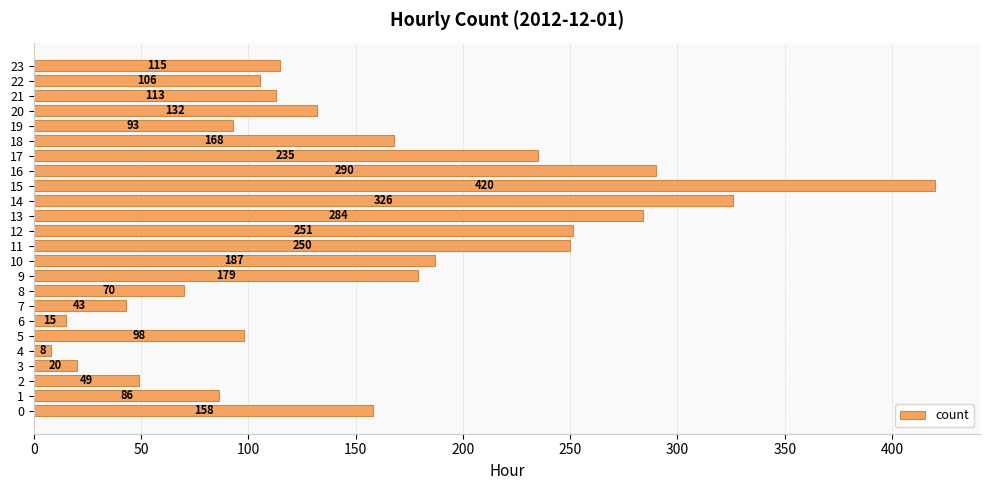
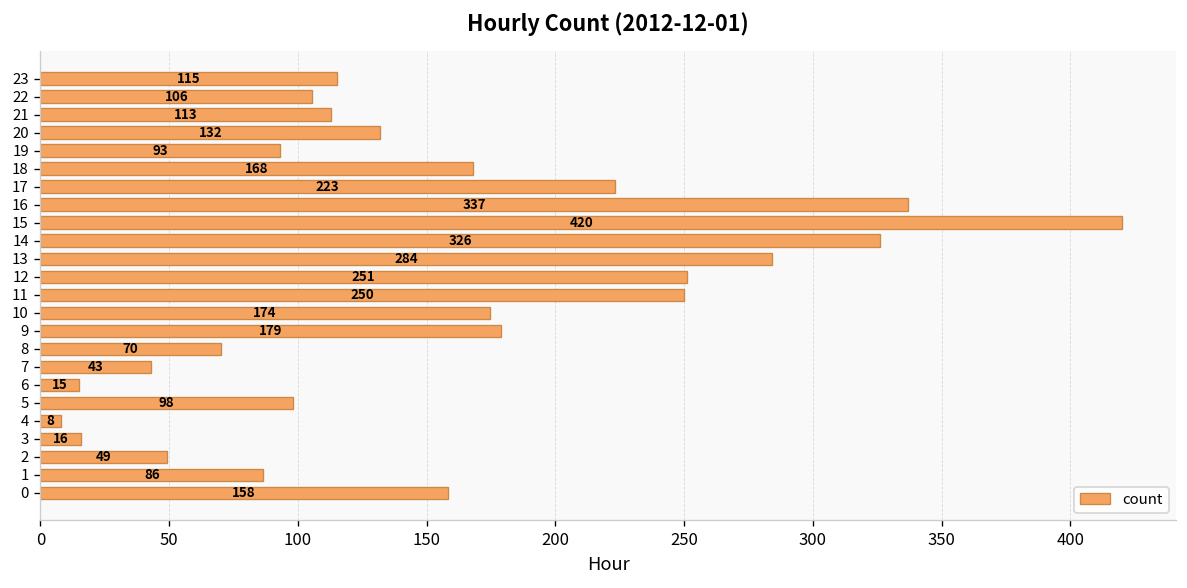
17: 235 -> 223
16: 290 -> 337
10: 187 -> 174
3: 20 -> 16
